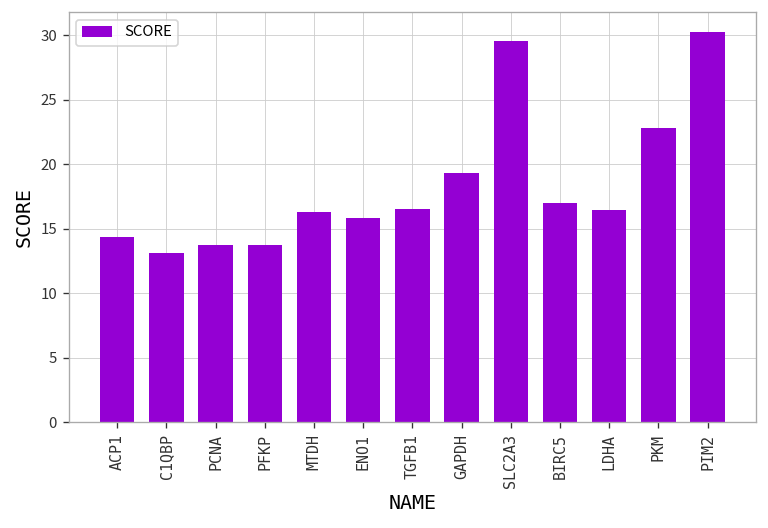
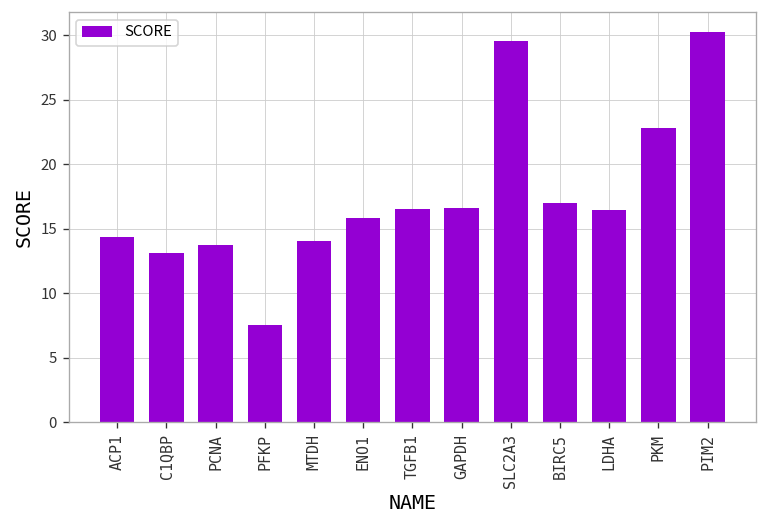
PFKP: 13.8 -> 7.5
MTDH: 16.3 -> 14.0
GAPDH: 19.3 -> 16.6
